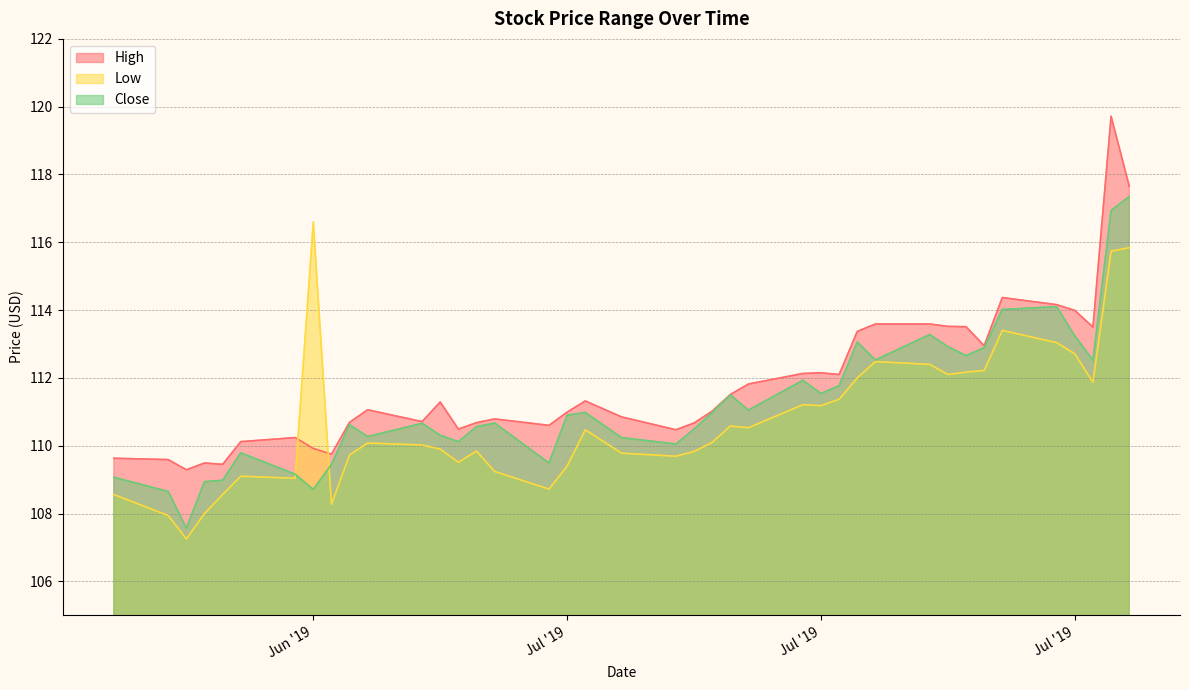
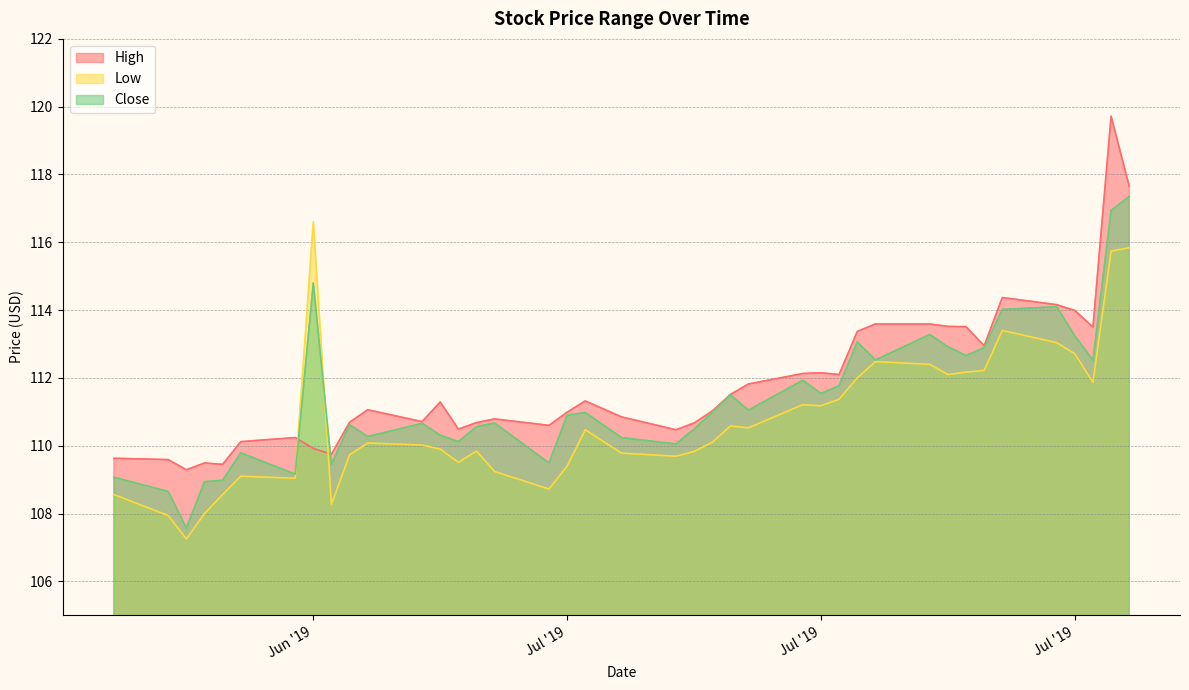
Close, Jun '19: 108.7 -> 114.8
